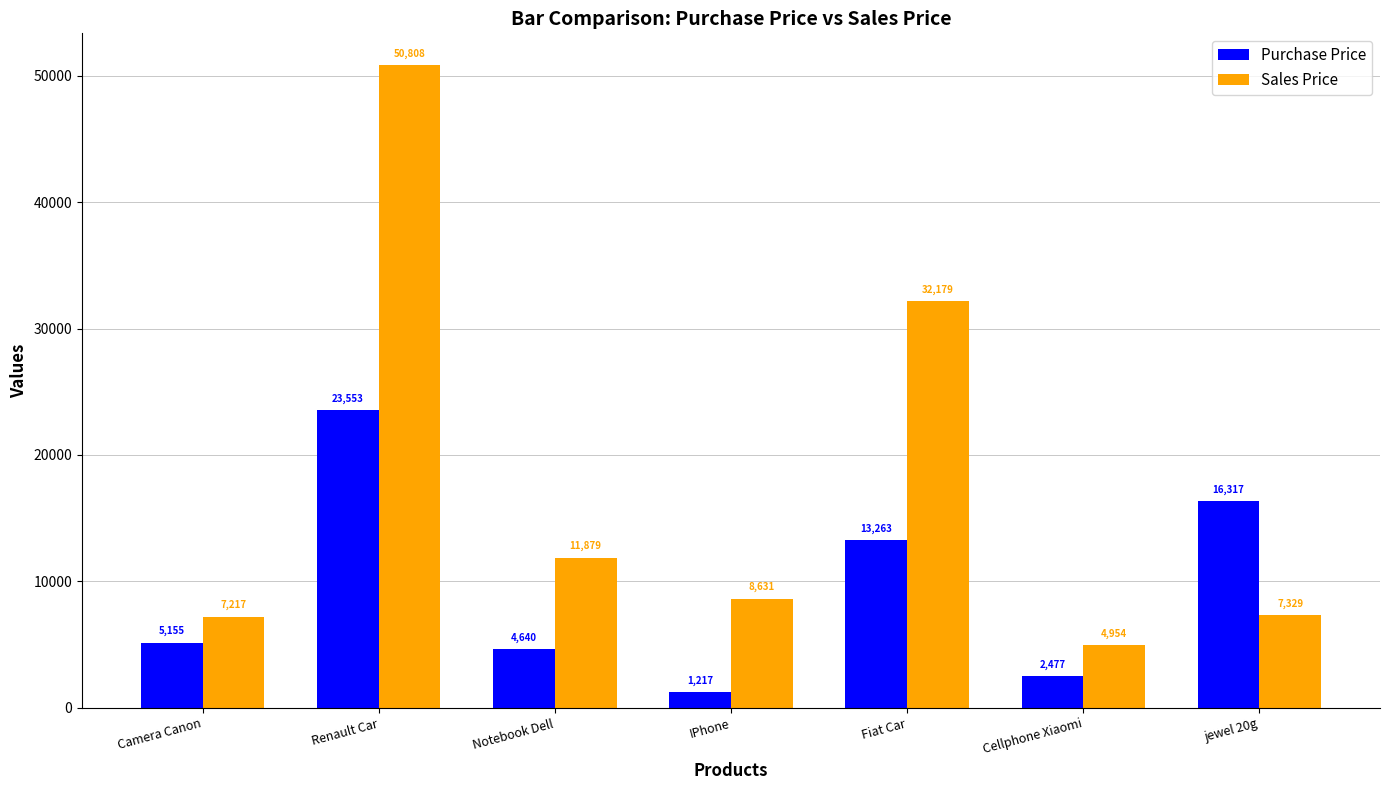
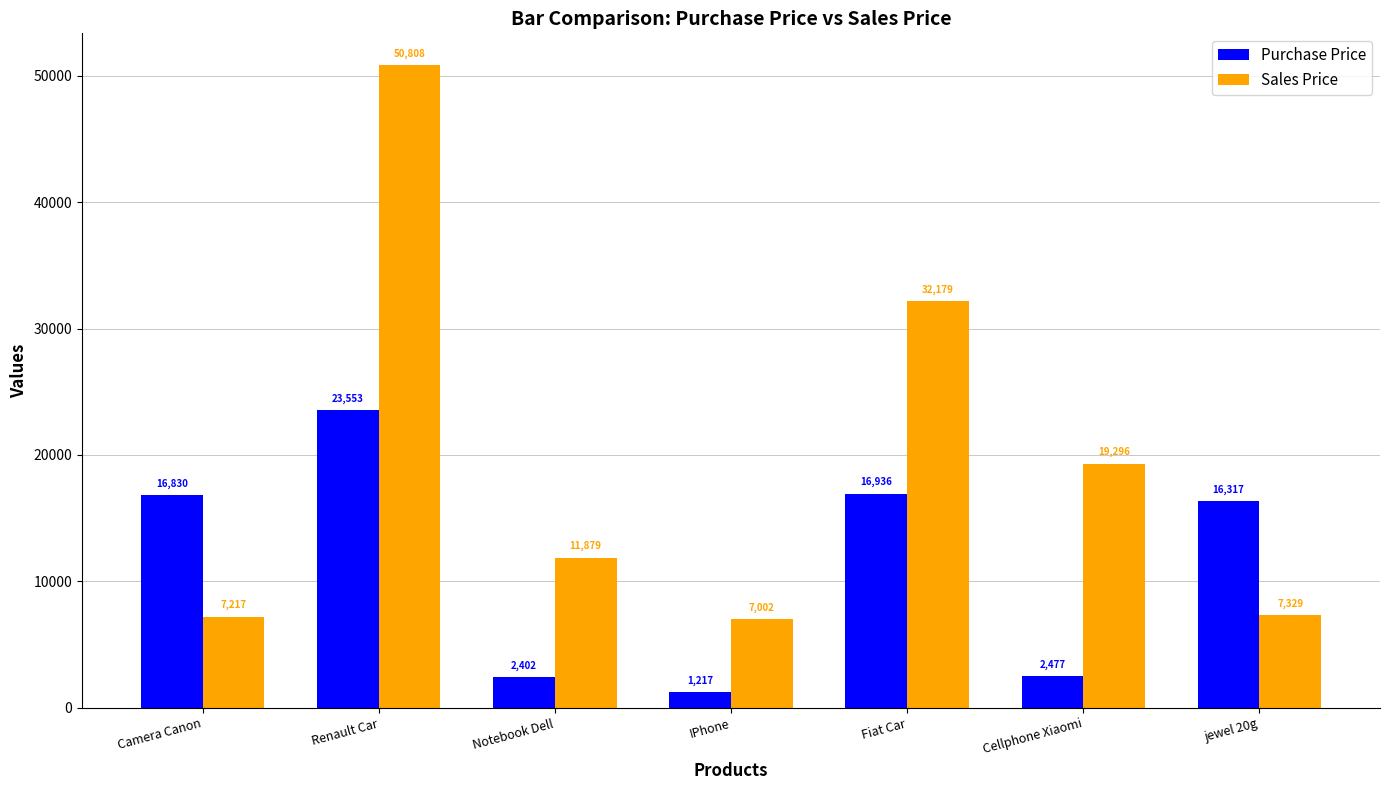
Purchase Price, Camera Canon: 5,155 -> 16,830
Purchase Price, Notebook Dell: 4,640 -> 2,402
Sales Price, IPhone: 8,631 -> 7,002
Purchase Price, Fiat Car: 13,263 -> 16,936
Sales Price, Cellphone Xiaomi: 4,954 -> 19,296
